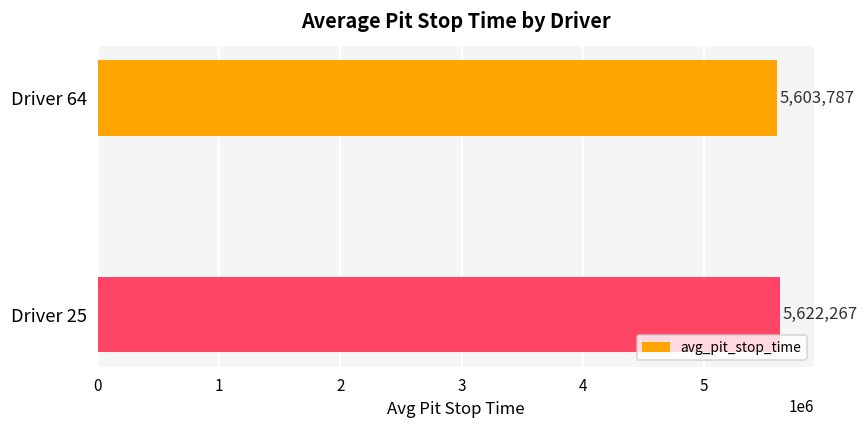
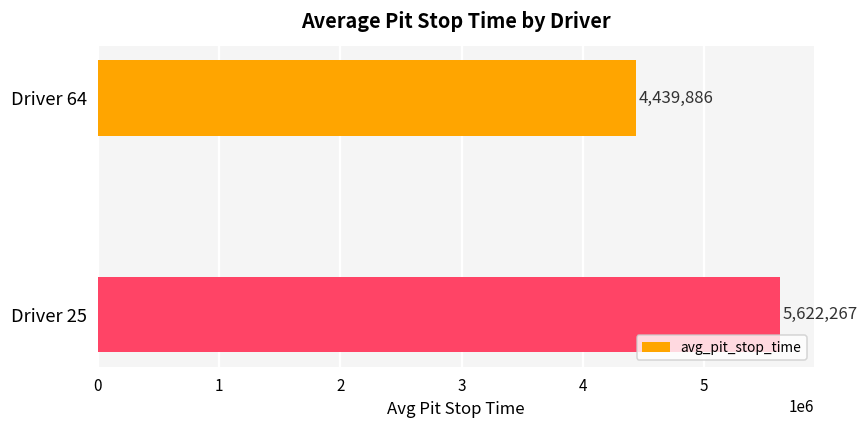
Driver 64: 5,603,787 -> 4,439,886
